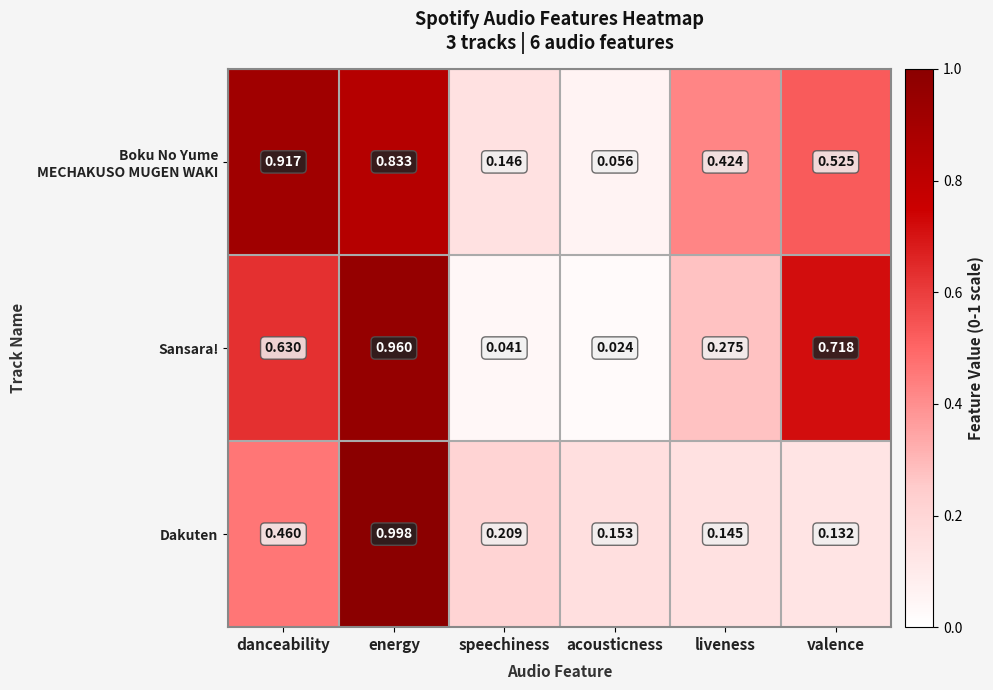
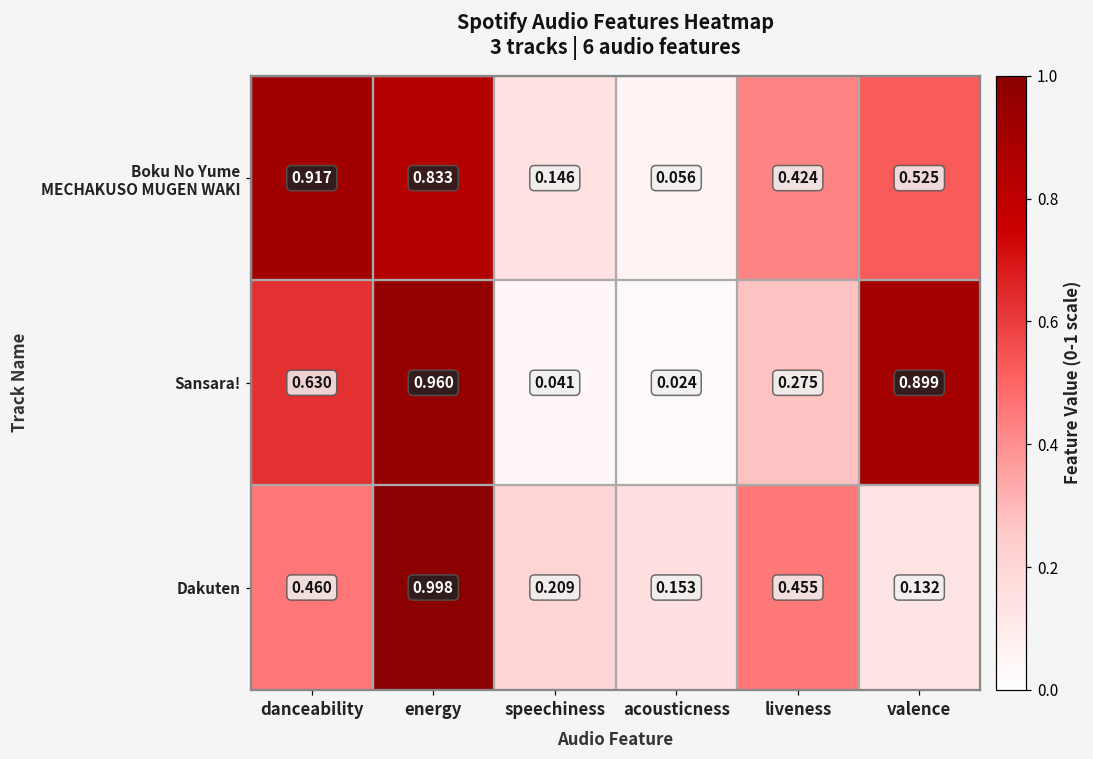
Sansara!, valence: 0.718 -> 0.899
Dakuten, liveness: 0.145 -> 0.455
